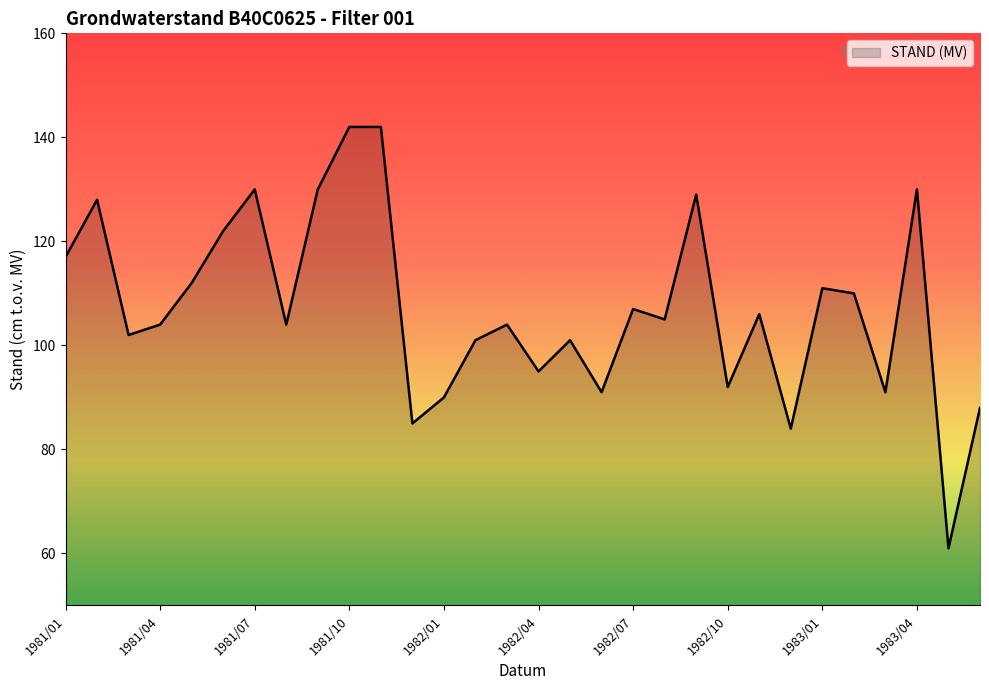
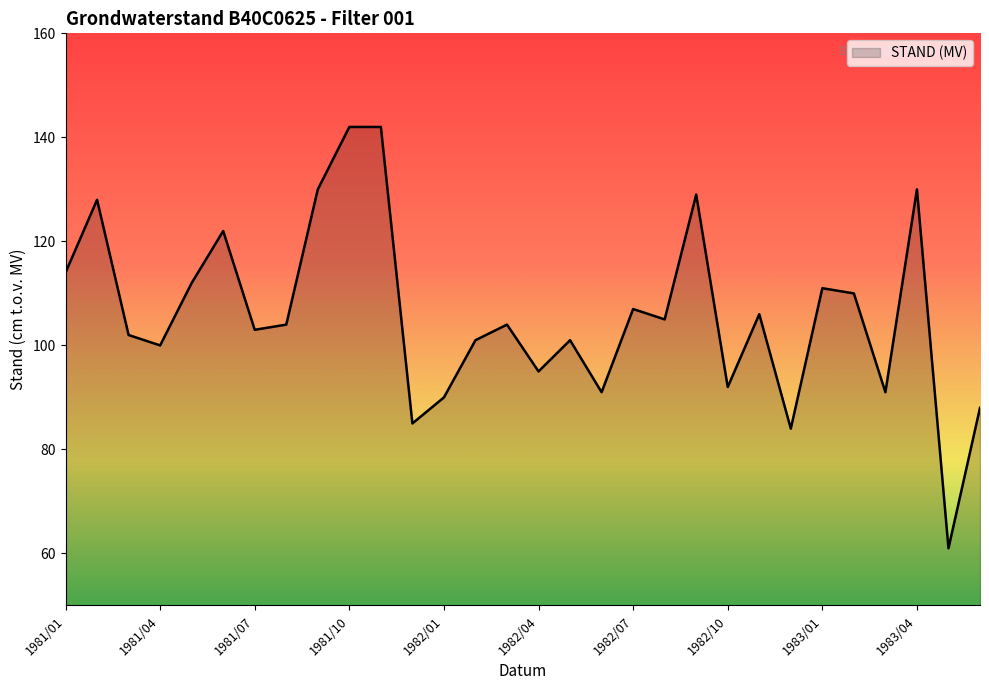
1981/01: 117 -> 114
1981/04: 104 -> 100
1981/07: 130 -> 103
